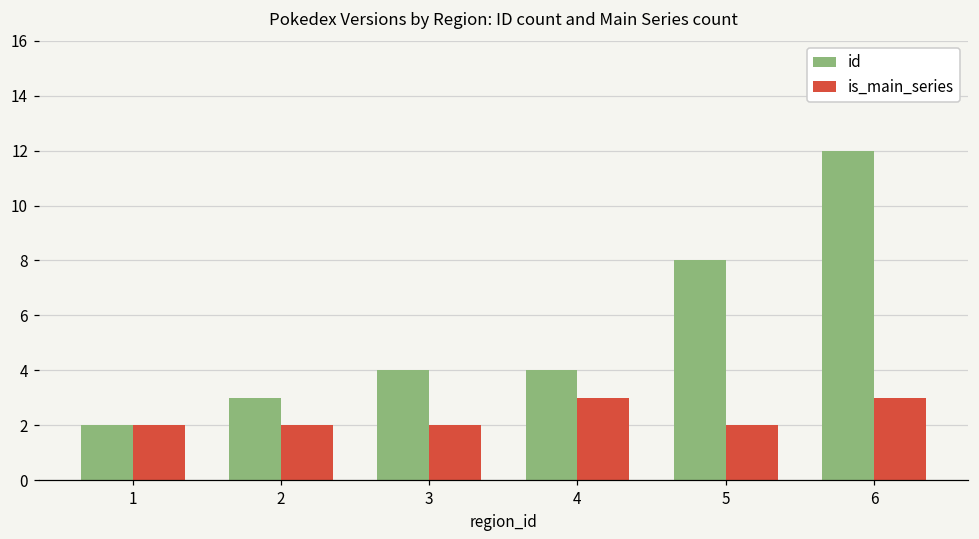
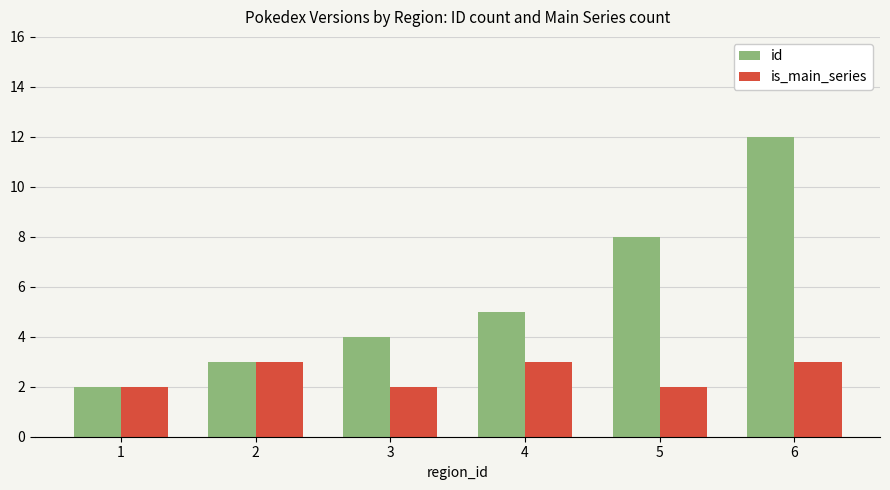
is_main_series, 2: 2 -> 3
id, 4: 4 -> 5
